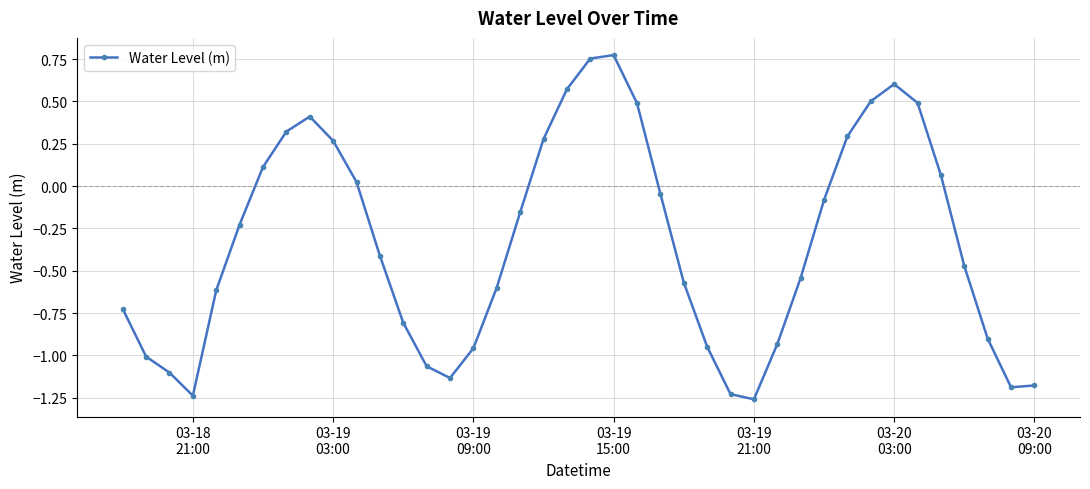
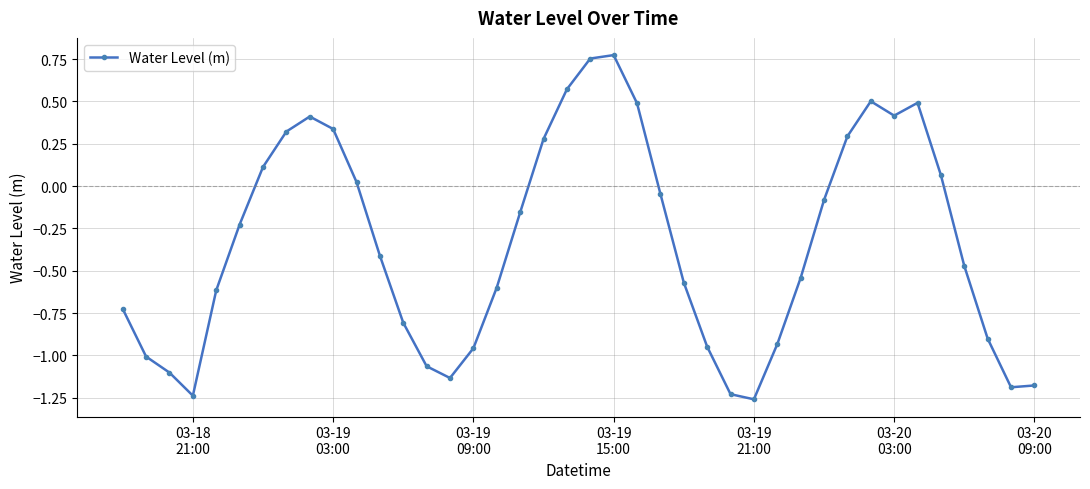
03-19 03:00: 0.27 -> 0.34
03-20 03:00: 0.60 -> 0.42
